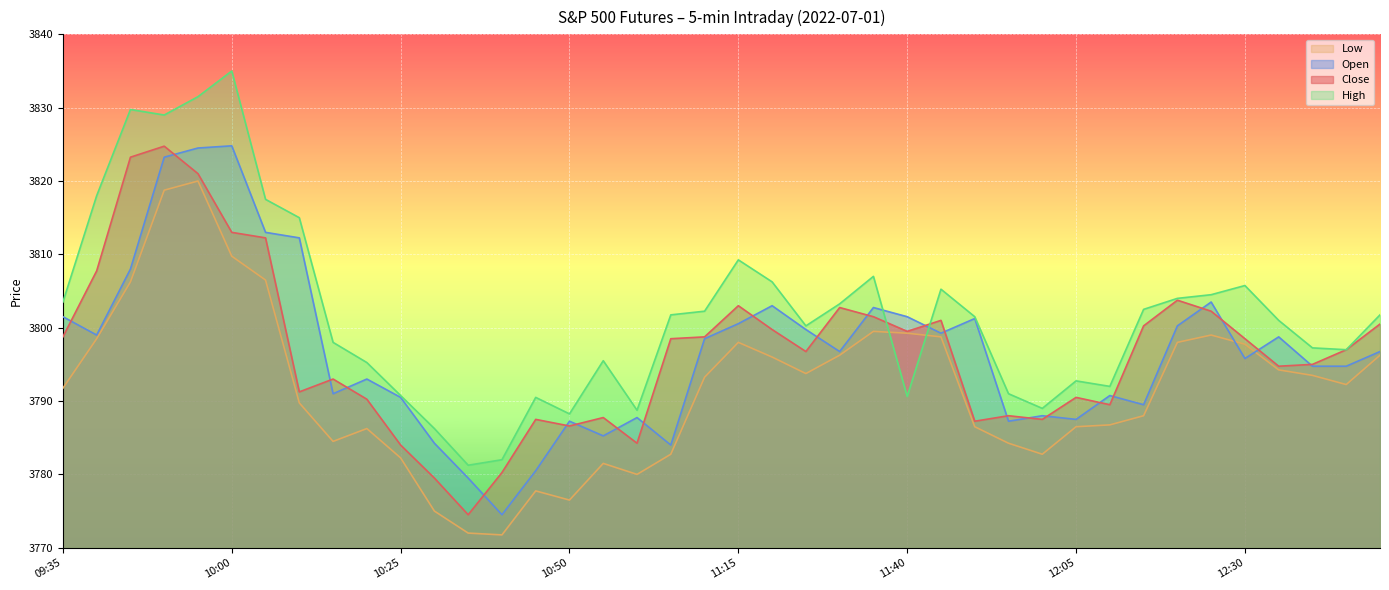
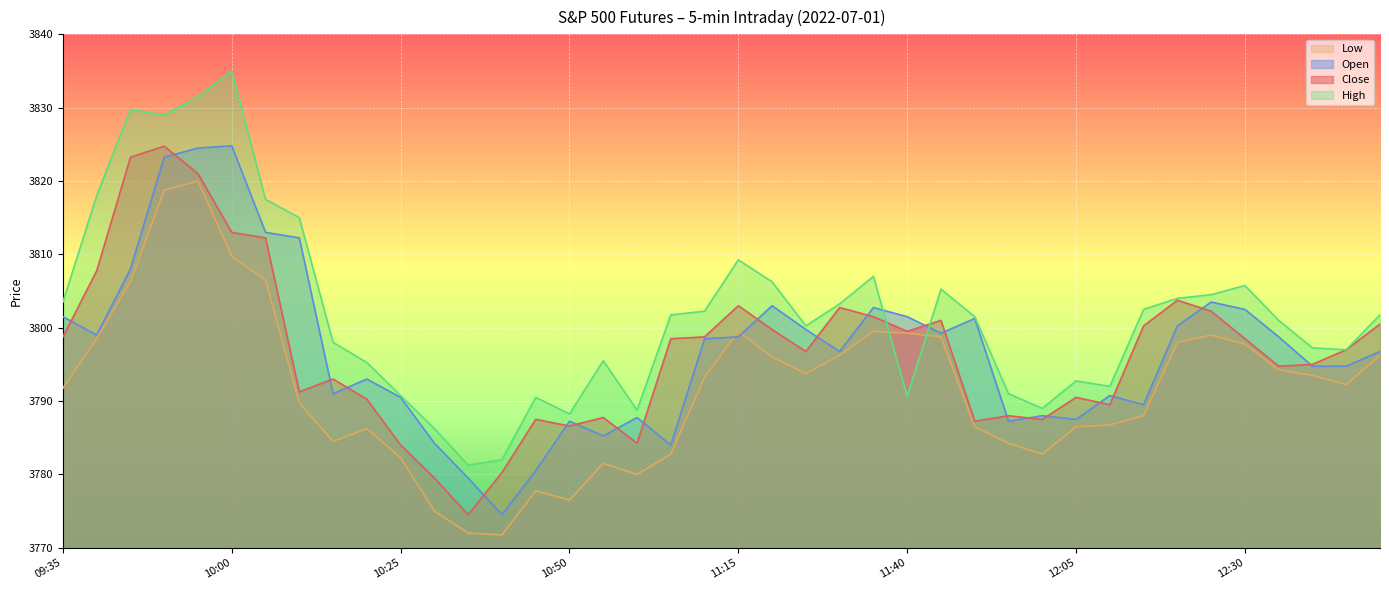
Low, 11:15: 3798 -> 3800
Open, 11:15: 3801 -> 3799
Open, 12:30: 3796 -> 3803
